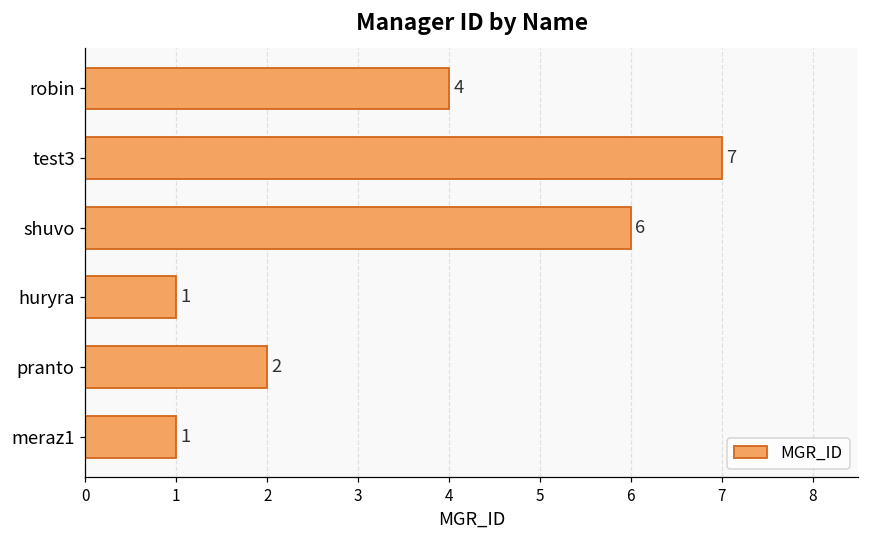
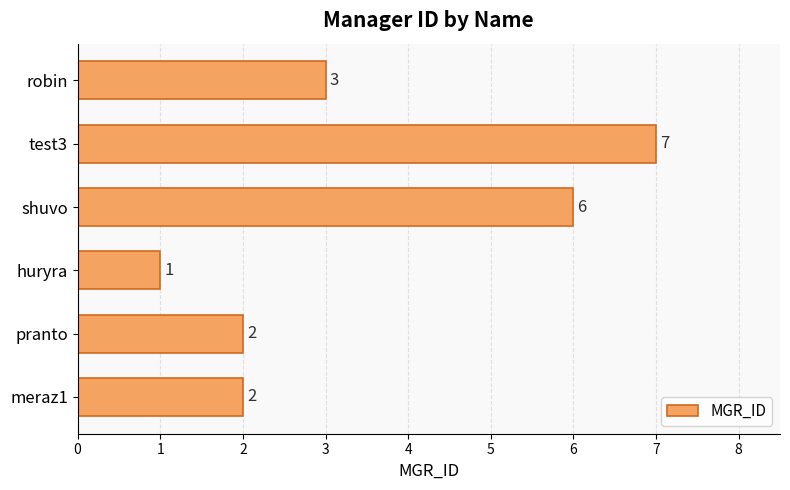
robin: 4 -> 3
meraz1: 1 -> 2
